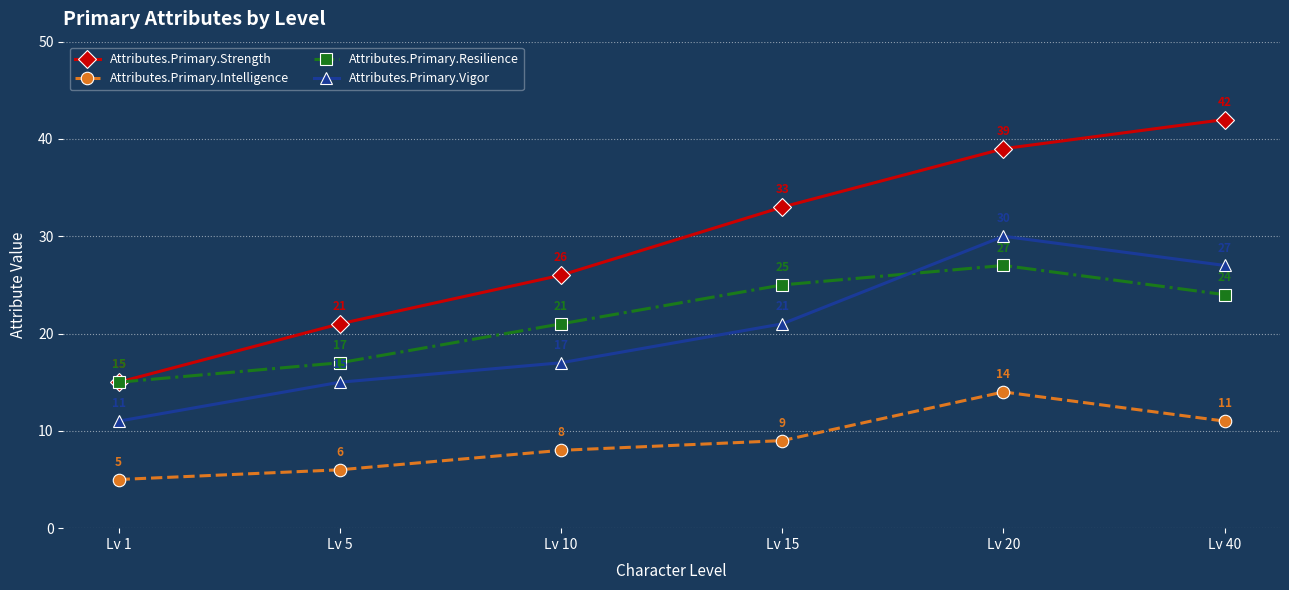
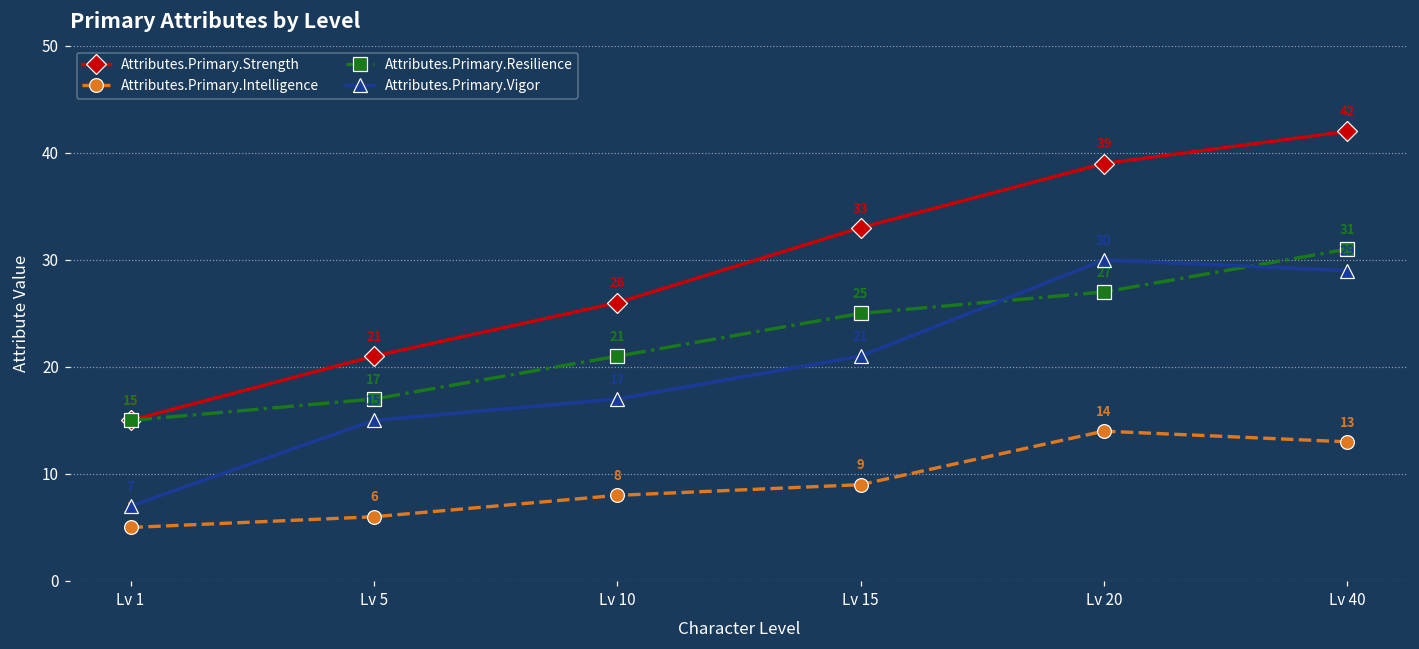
Attributes.Primary.Vigor, Lv 1: 11 -> 7
Attributes.Primary.Intelligence, Lv 40: 11 -> 13
Attributes.Primary.Resilience, Lv 40: 24 -> 31
Attributes.Primary.Vigor, Lv 40: 27 -> 29
